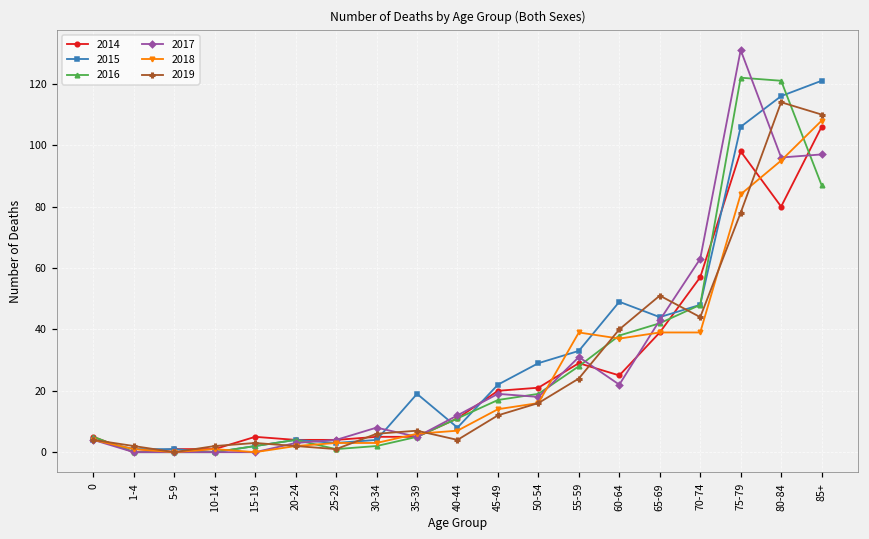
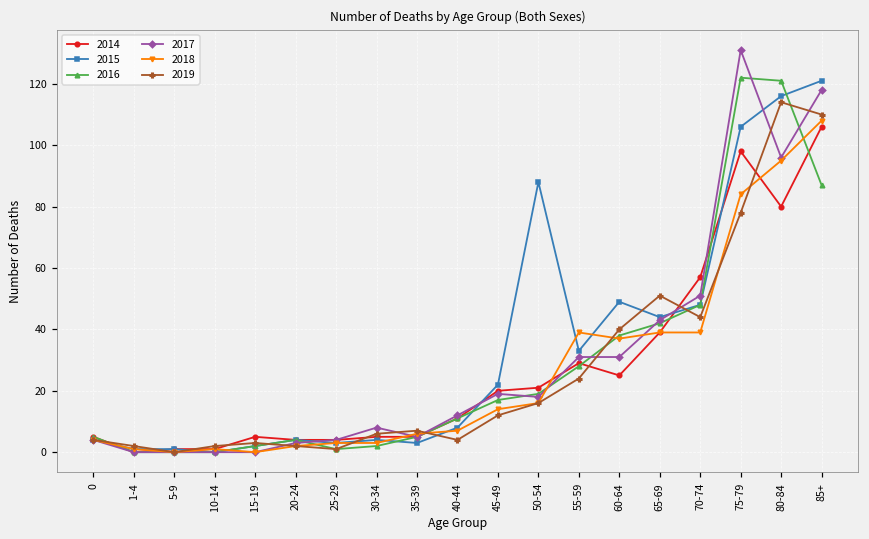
2015, 35-39: 19 -> 3
2015, 50-54: 29 -> 88
2017, 60-64: 22 -> 31
2017, 70-74: 63 -> 51
2017, 85+: 97 -> 118
